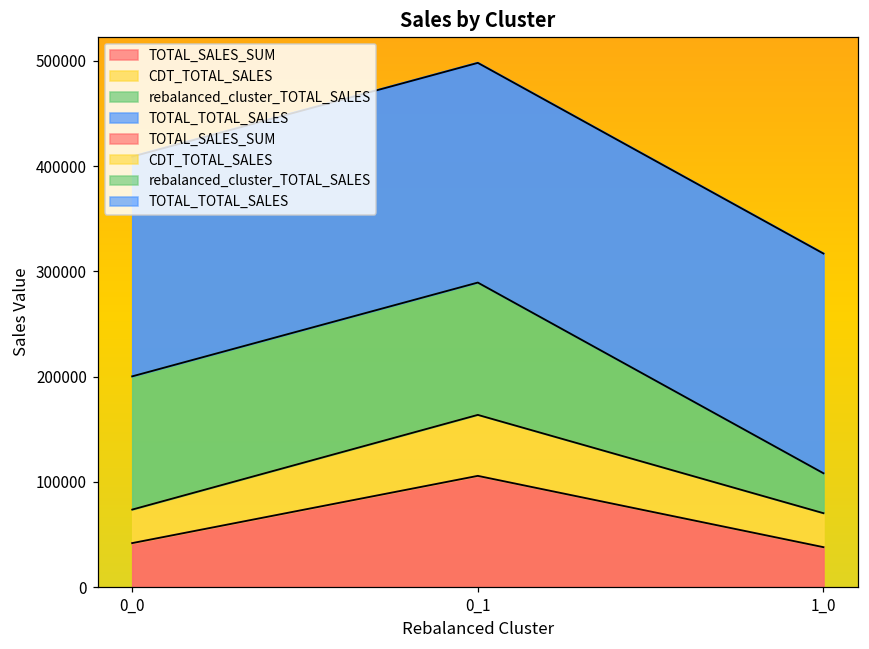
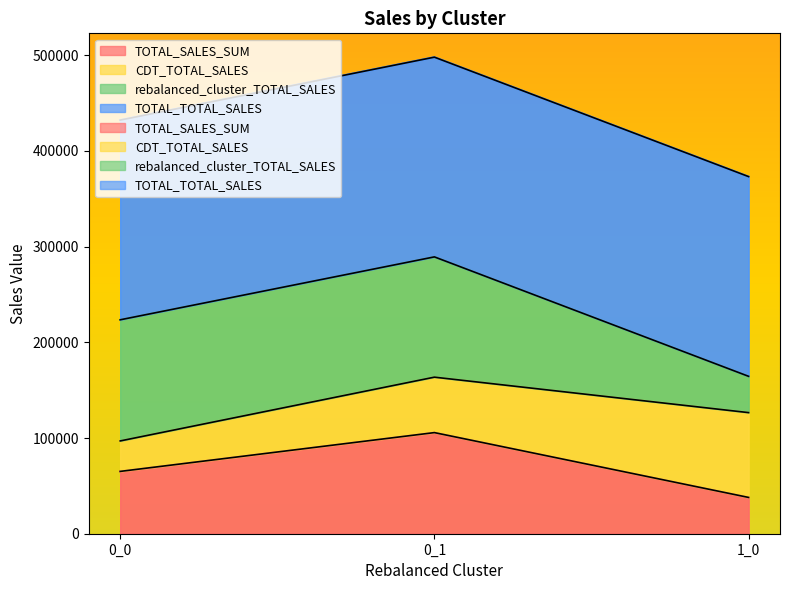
TOTAL_SALES_SUM, 0_0: 40000 -> 70000
CDT_TOTAL_SALES, 1_0: 30000 -> 90000
